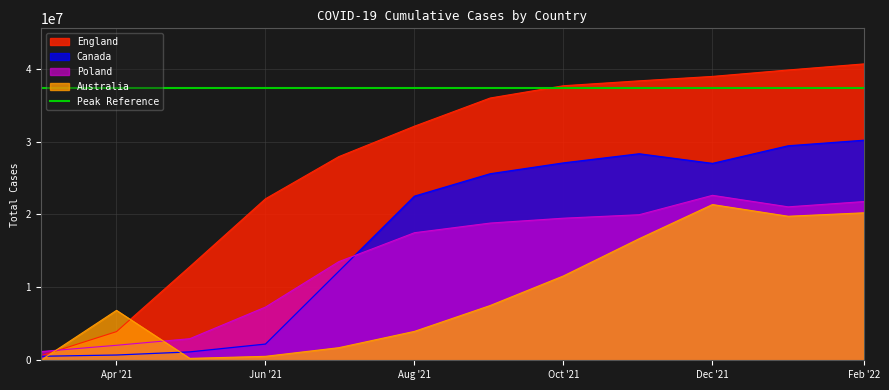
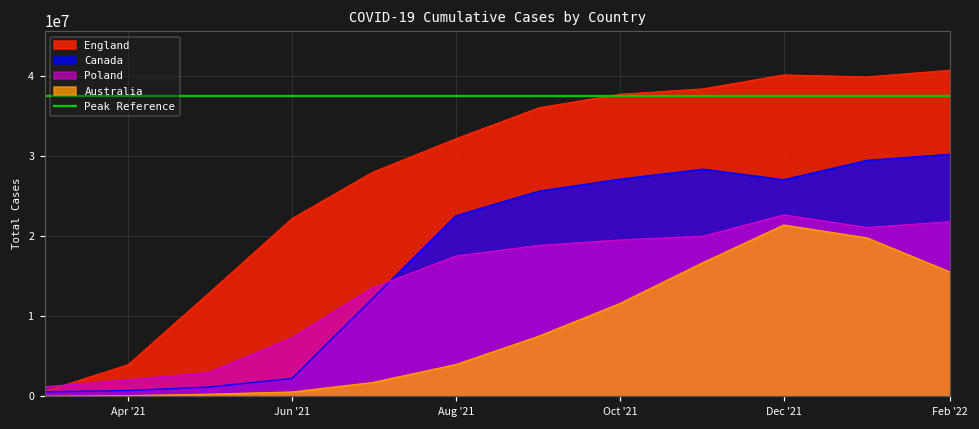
Australia, Apr '21: 7000000 -> 0
England, Dec '21: 39000000 -> 40000000
Australia, Feb '22: 20000000 -> 15000000
